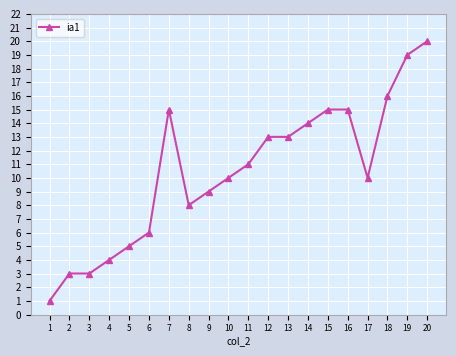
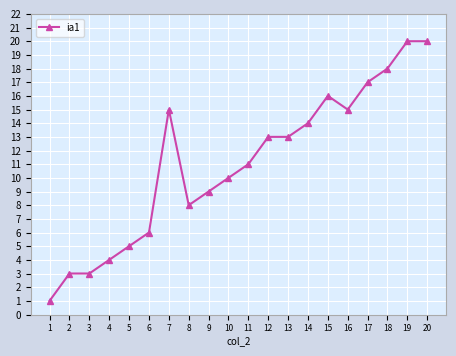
15: 15 -> 16
17: 10 -> 17
18: 16 -> 18
19: 19 -> 20
